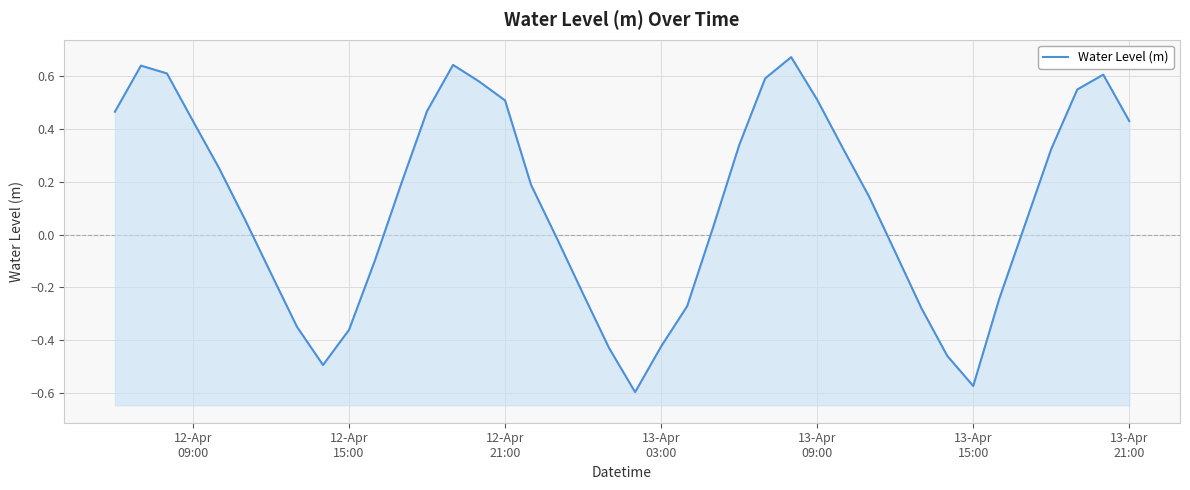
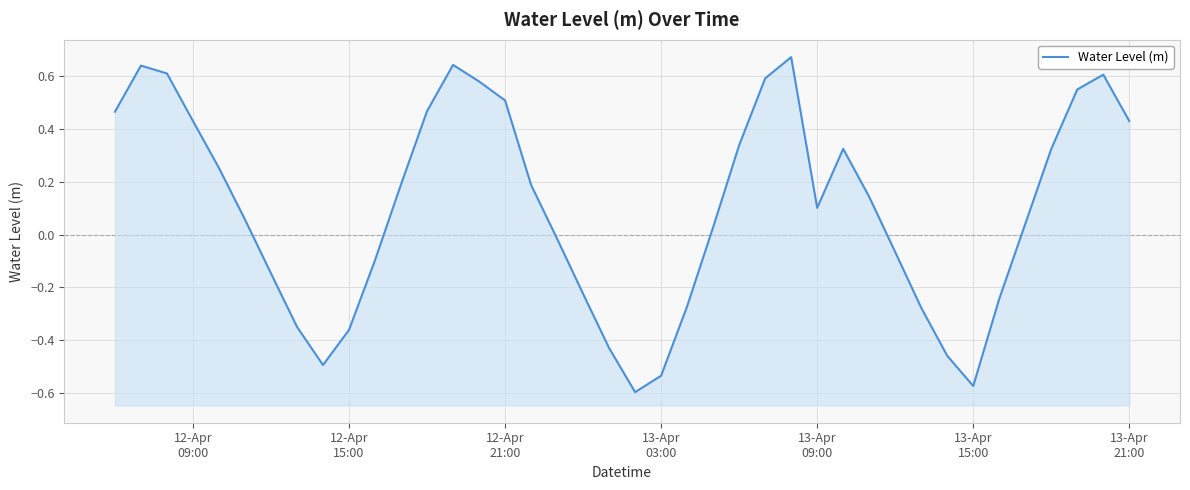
13-Apr 03:00: -0.42 -> -0.54
13-Apr 09:00: 0.51 -> 0.10
